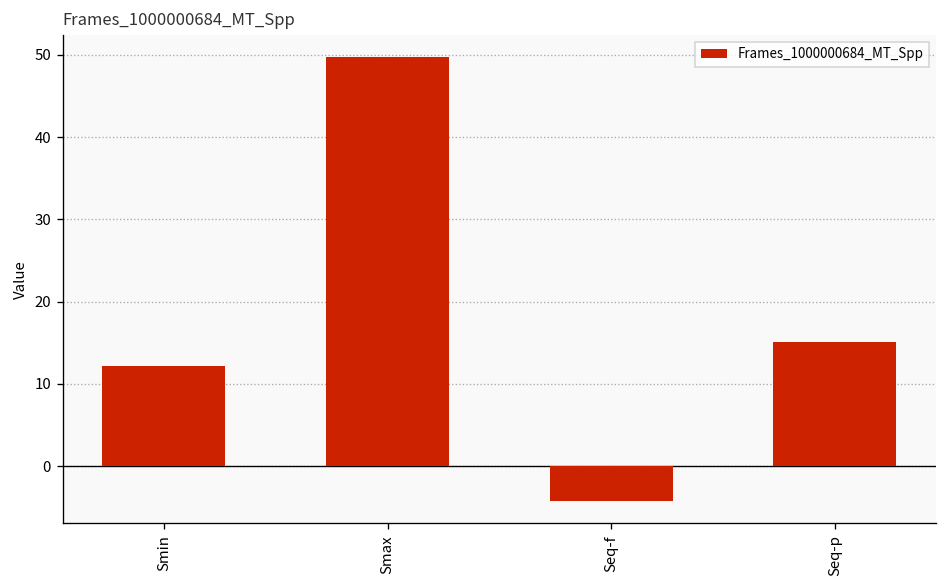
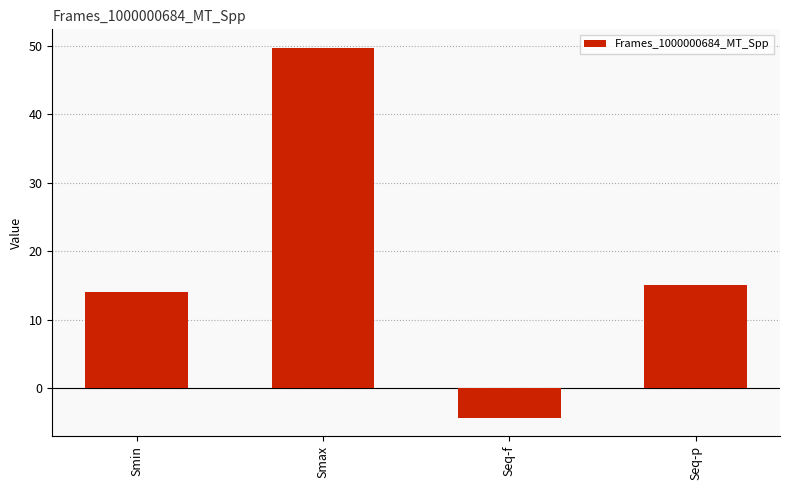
Smin: 12 -> 14
